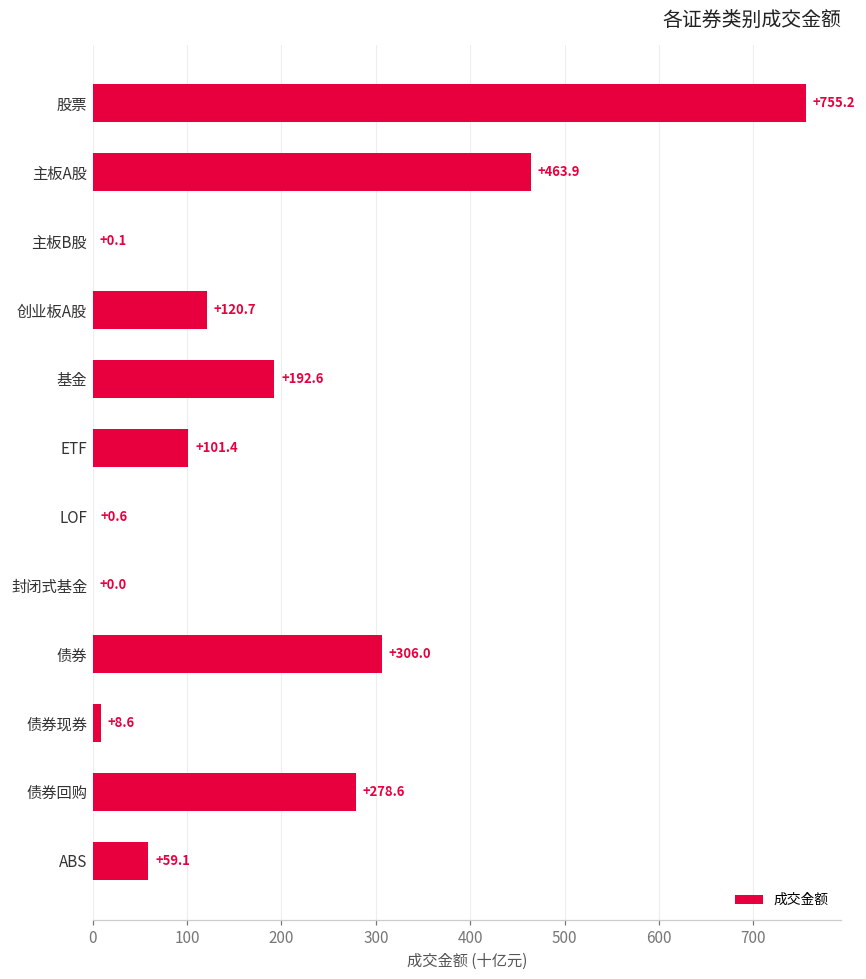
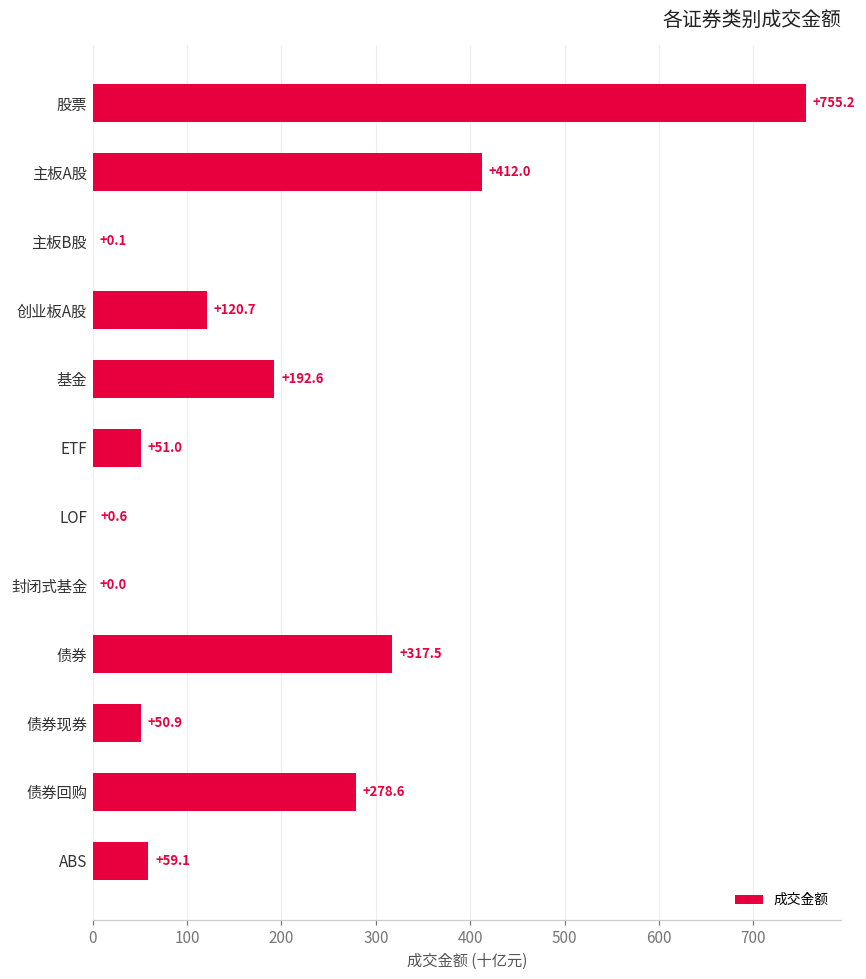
主板A股: +463.9 -> +412.0
ETF: +101.4 -> +51.0
债券: +306.0 -> +317.5
债券现券: +8.6 -> +50.9
